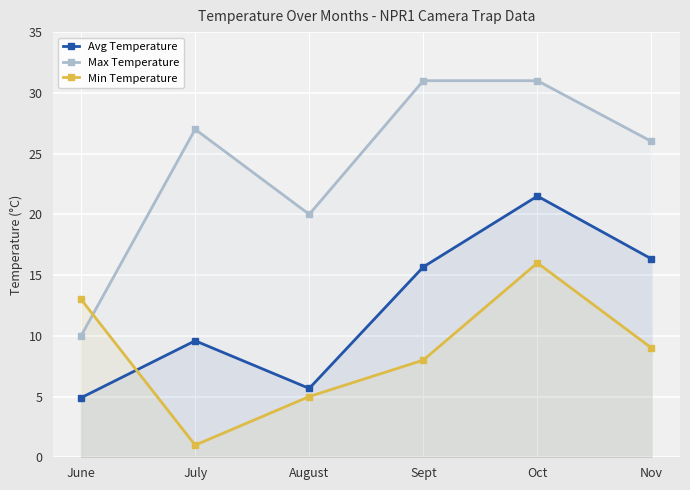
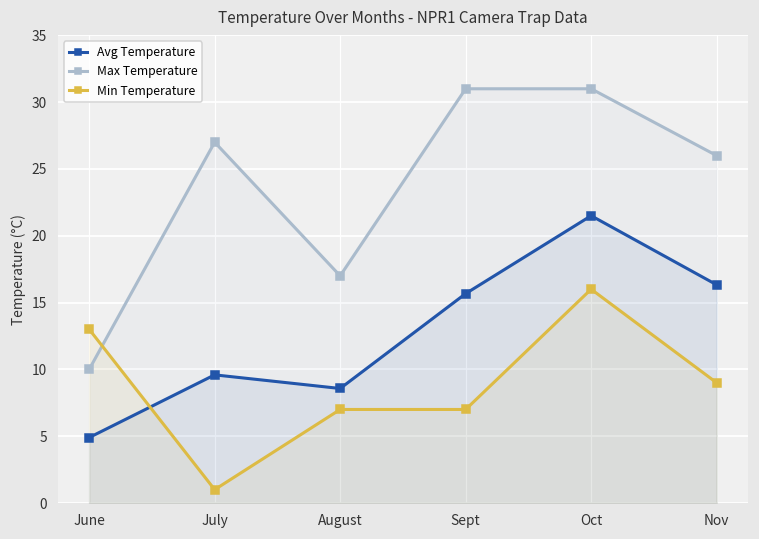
Avg Temperature, August: 5.7 -> 8.6
Max Temperature, August: 20 -> 17
Min Temperature, August: 5 -> 7
Min Temperature, Sept: 8 -> 7
